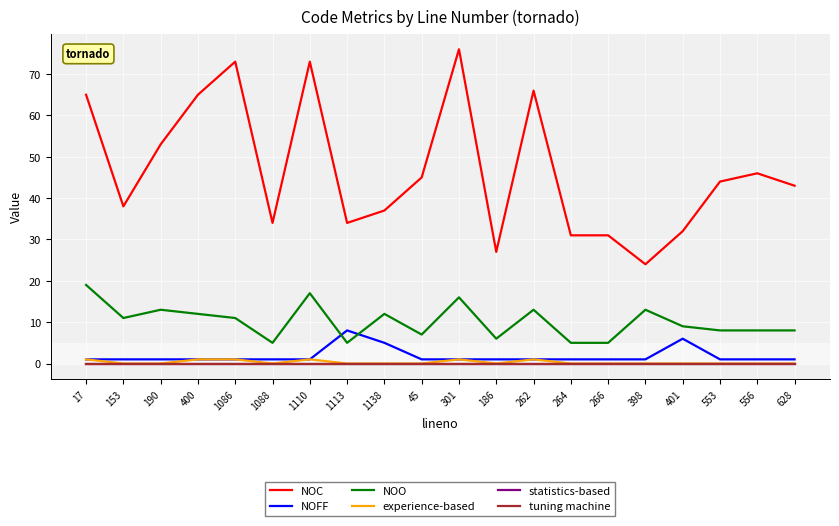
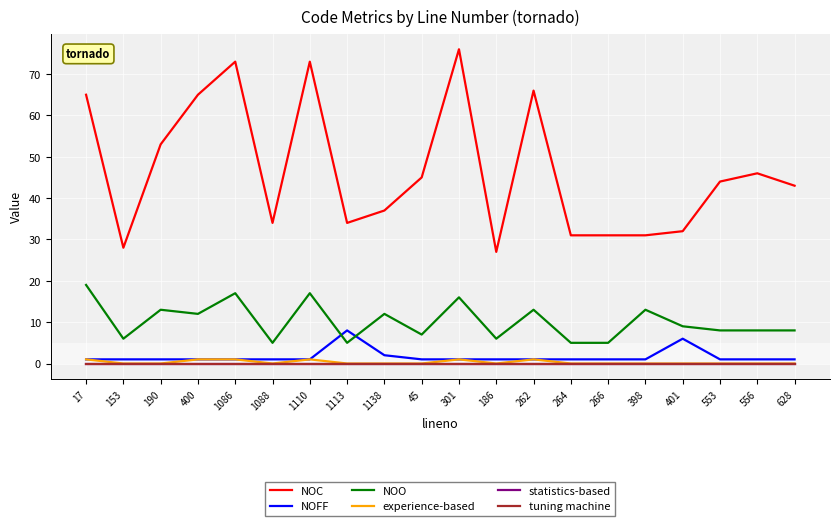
NOC, 153: 38 -> 28
NOO, 153: 11 -> 6
NOO, 1086: 11 -> 17
NOFF, 1138: 5 -> 2
NOC, 398: 24 -> 31
